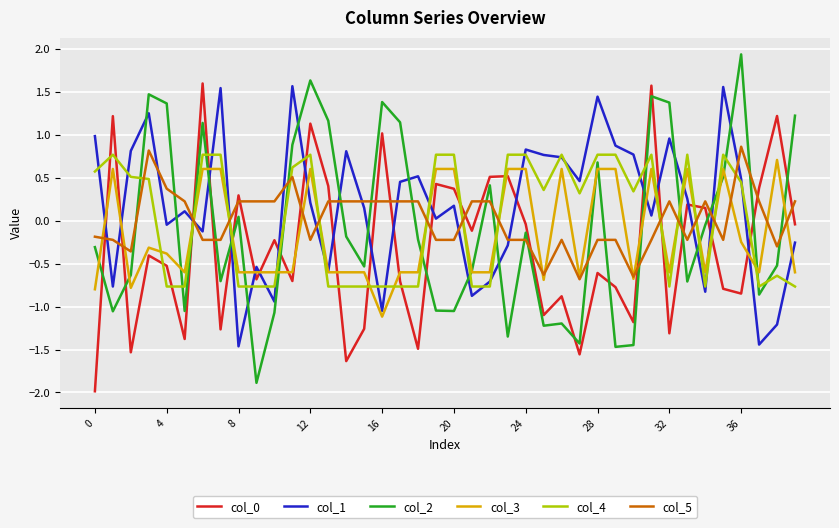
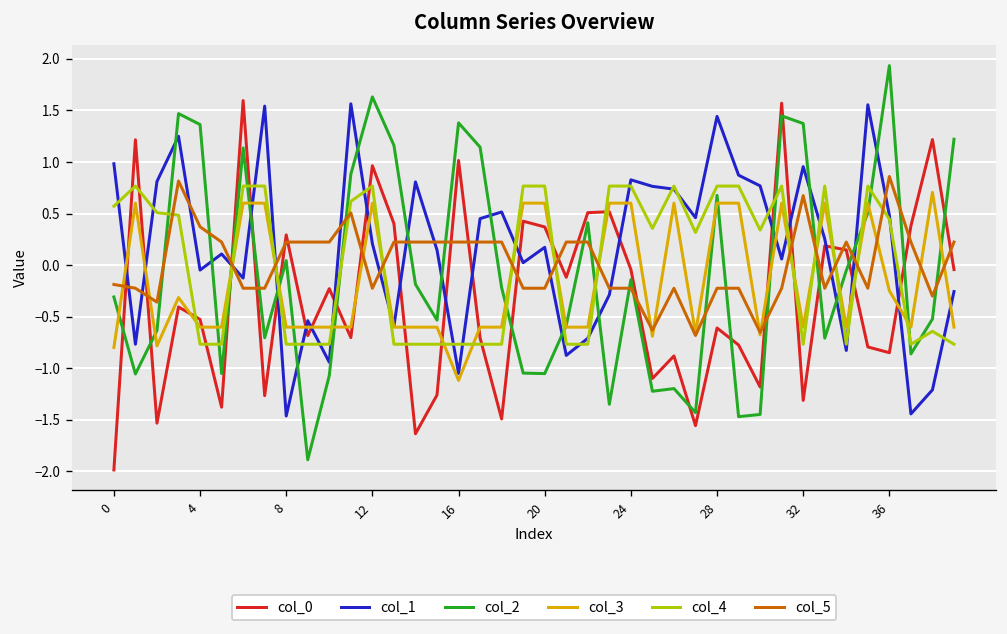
col_3, 4: -0.4 -> -0.6
col_0, 12: 1.1 -> 1.0
col_5, 32: 0.2 -> 0.7
